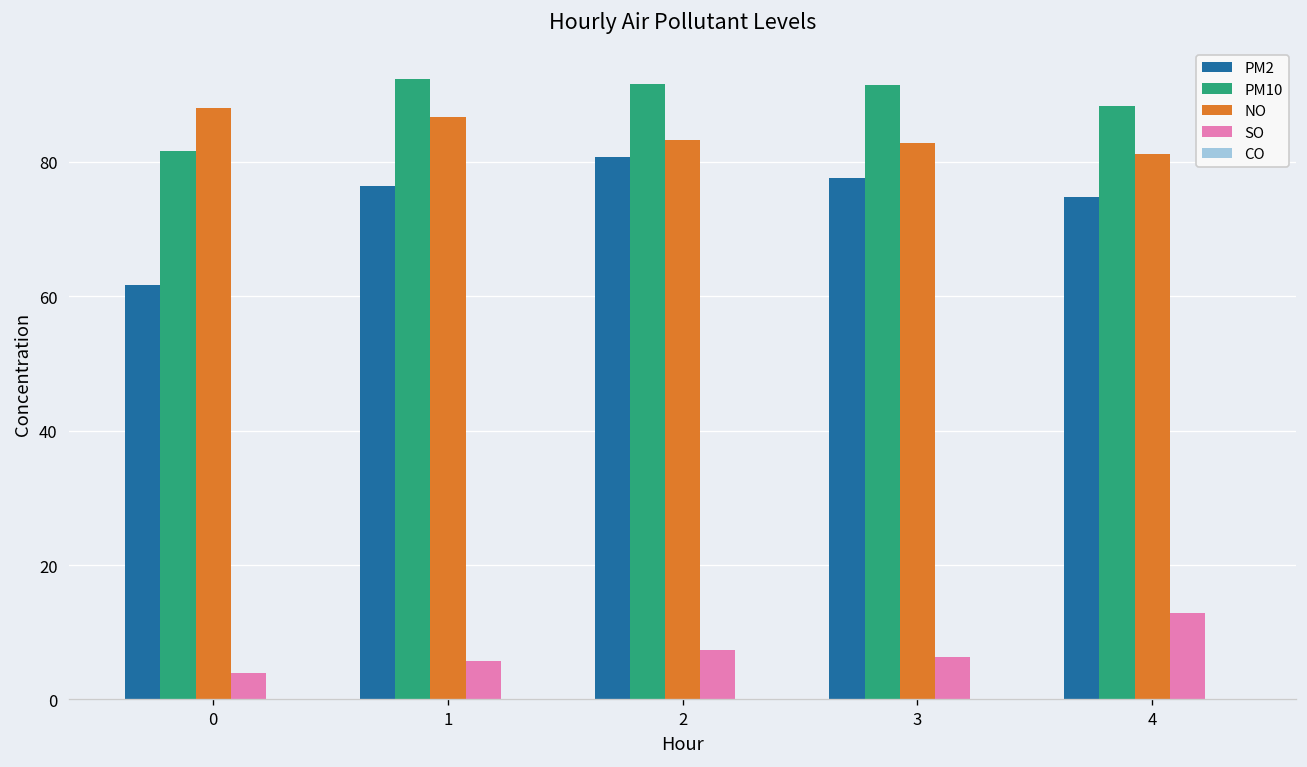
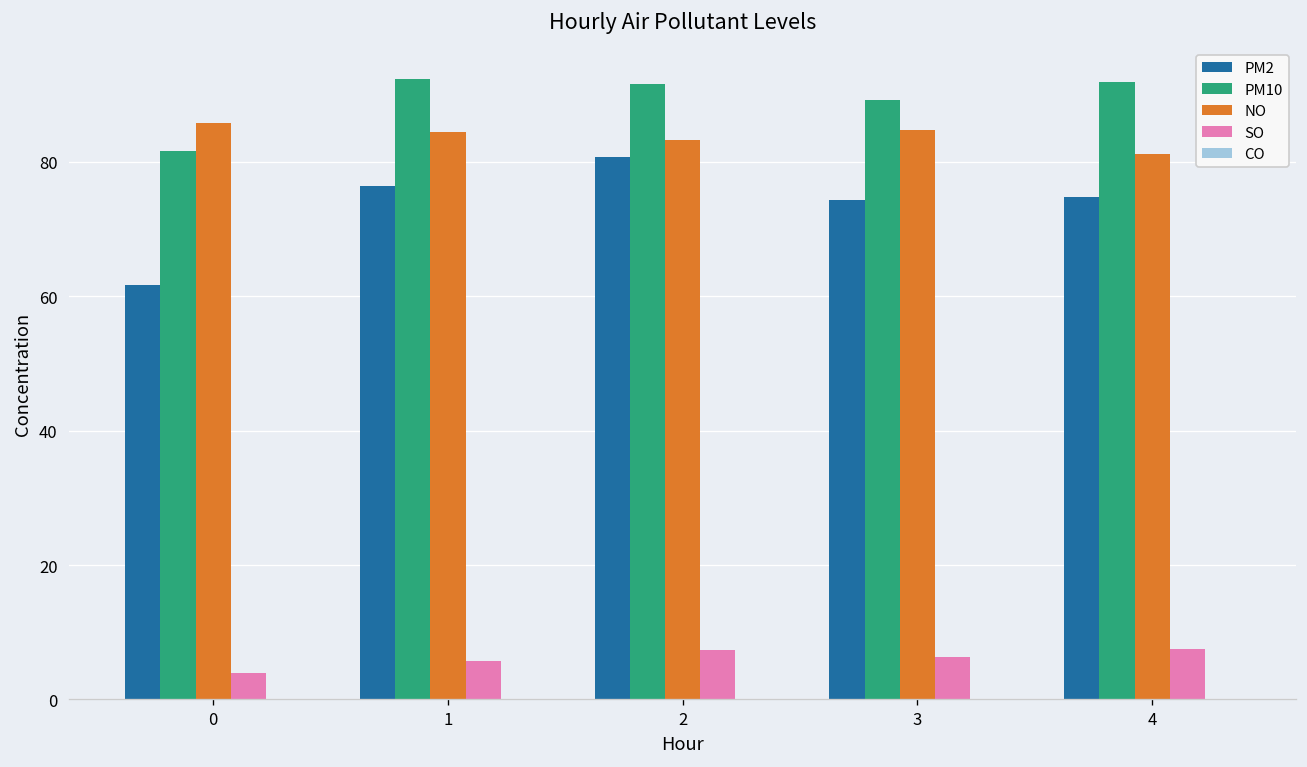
NO, 0: 88 -> 86
NO, 1: 87 -> 85
PM2, 3: 78 -> 74
PM10, 3: 91 -> 89
NO, 3: 83 -> 85
PM10, 4: 88 -> 92
SO, 4: 13 -> 8
